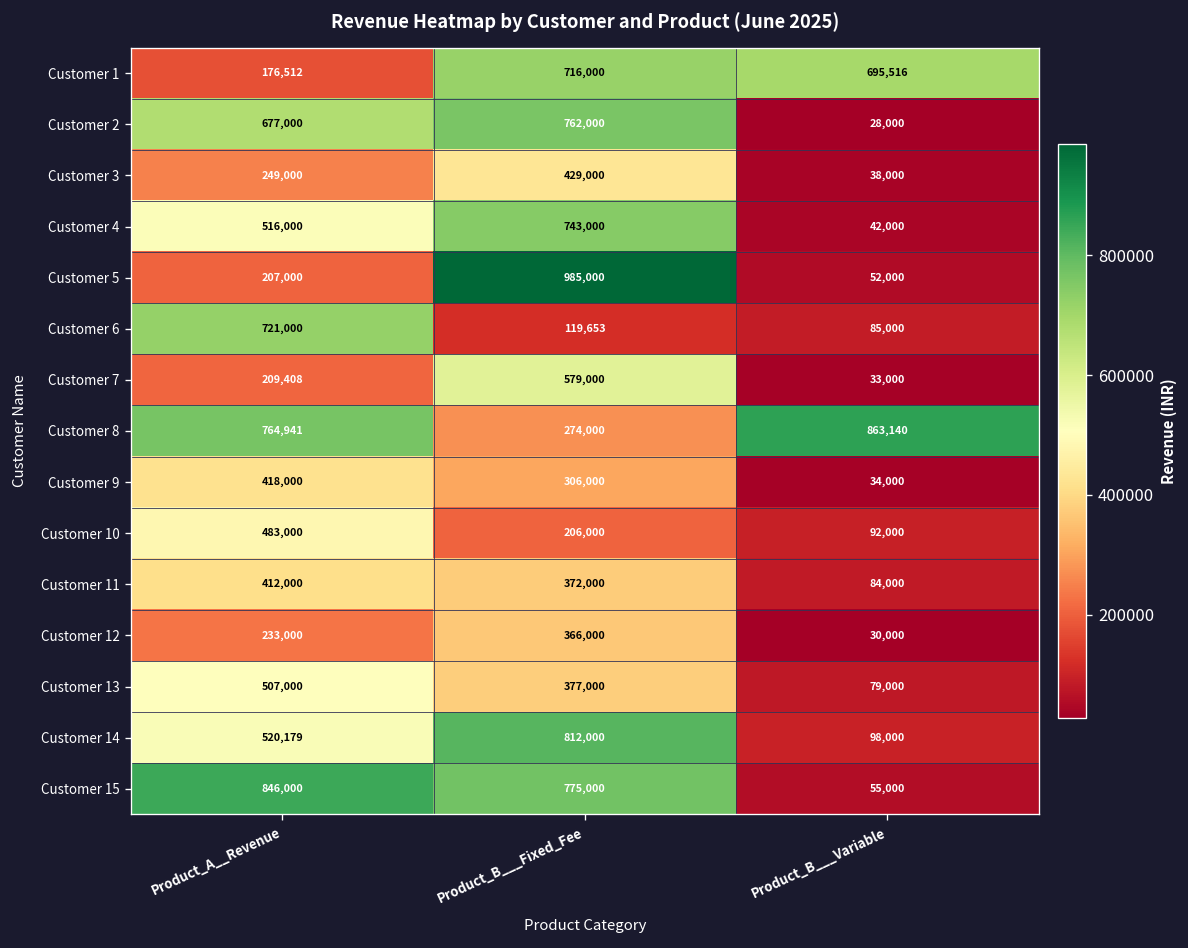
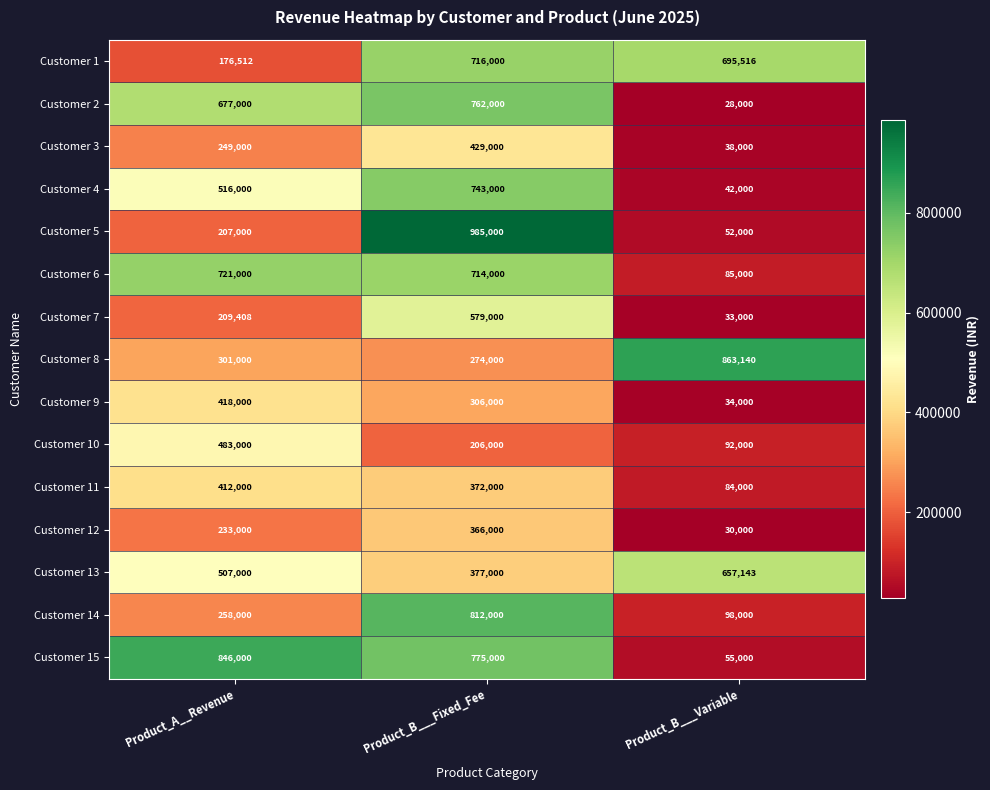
Customer 6, Product_B___Fixed_Fee: 119,653 -> 714,000
Customer 8, Product_A__Revenue: 764,941 -> 301,000
Customer 13, Product_B___Variable: 79,000 -> 657,143
Customer 14, Product_A__Revenue: 520,179 -> 258,000
